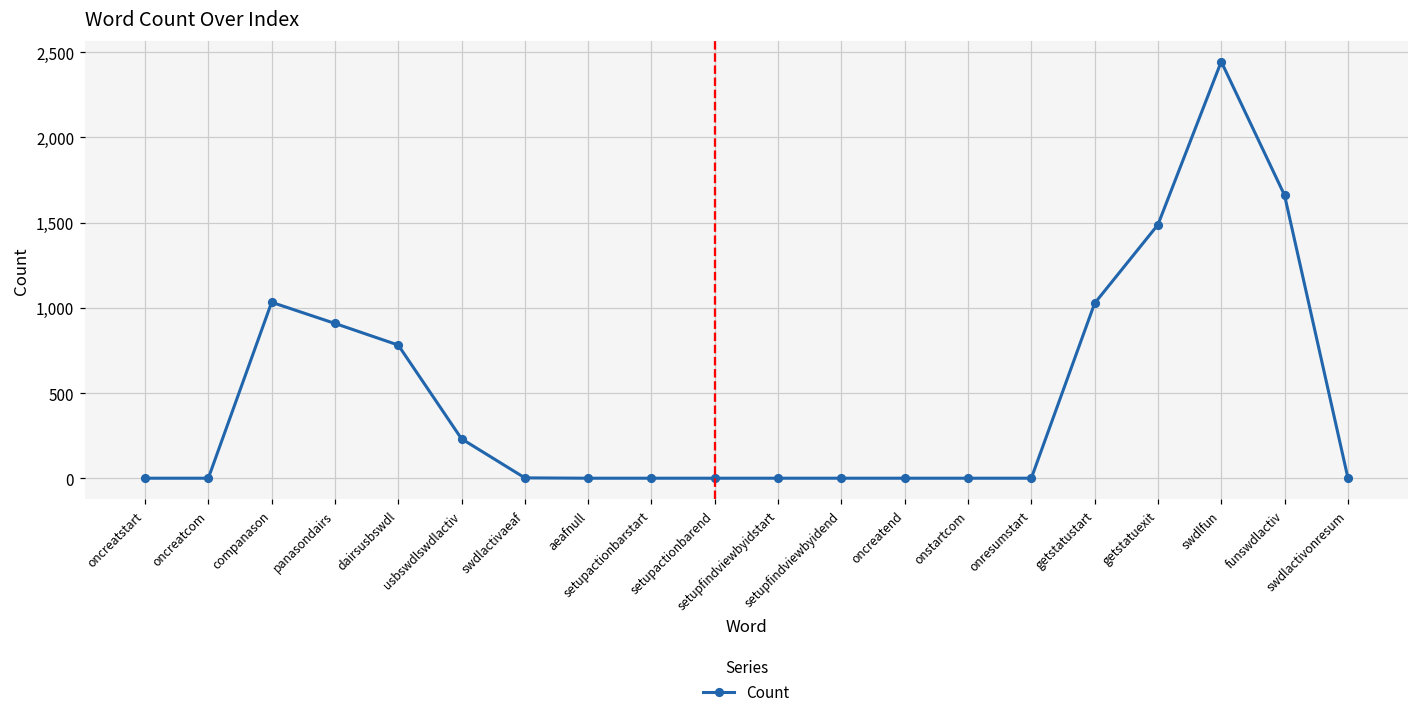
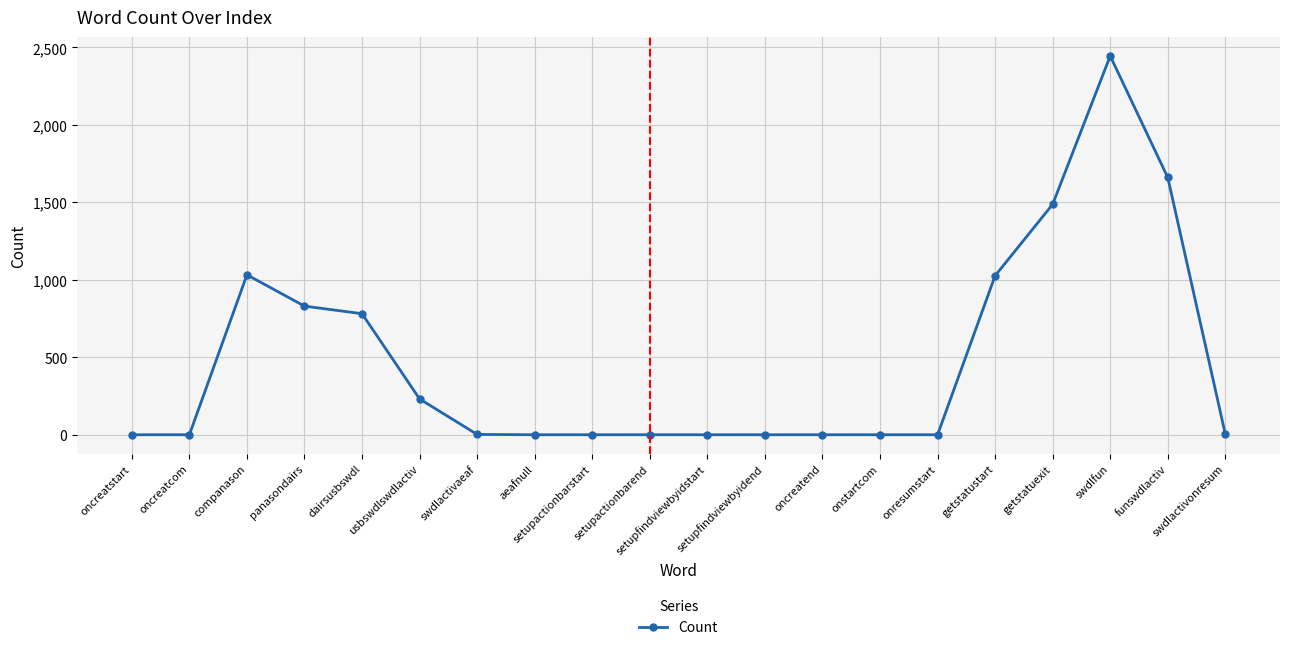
panasondairs: 910 -> 830
